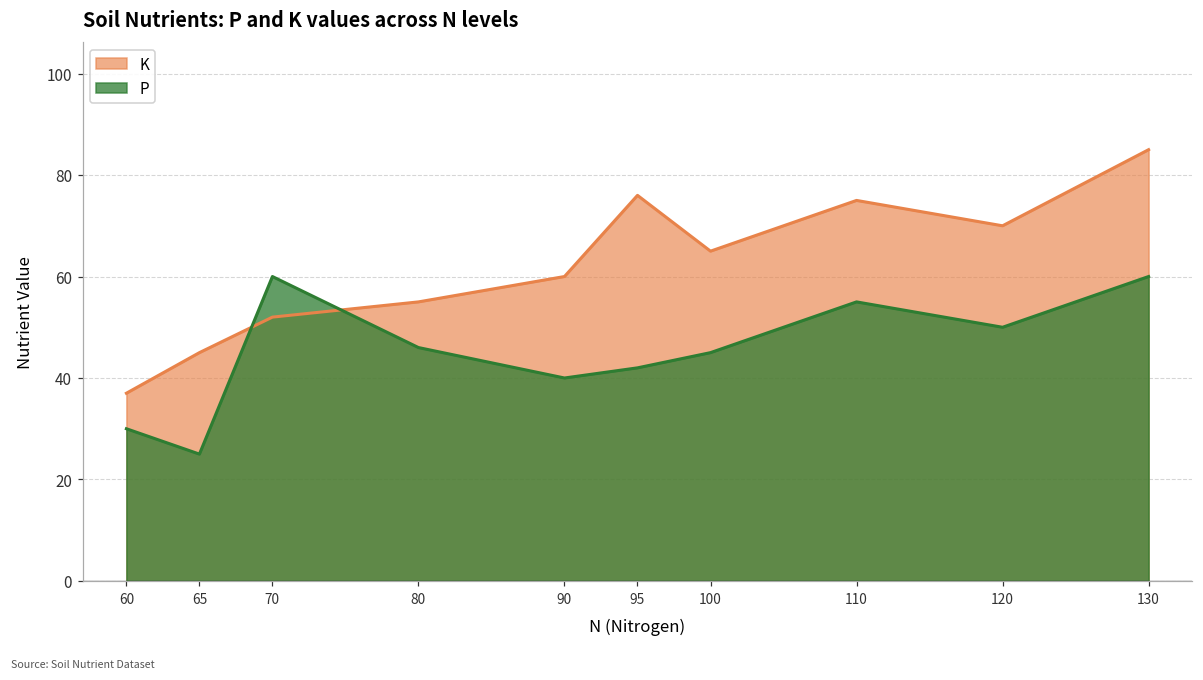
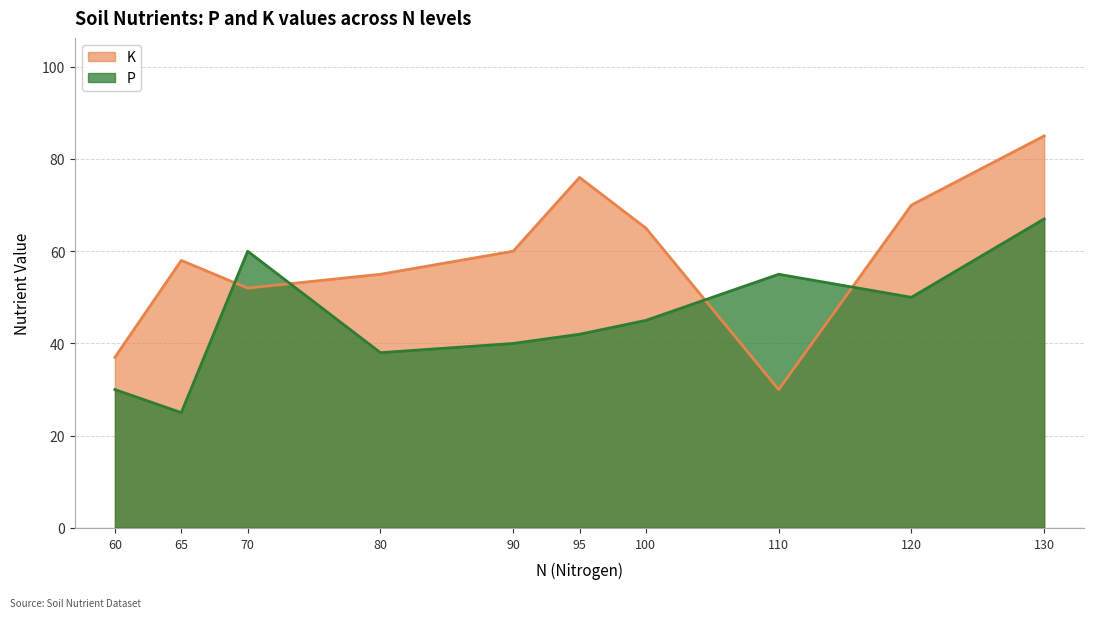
K, 65: 45 -> 58
P, 80: 46 -> 38
K, 110: 75 -> 30
P, 130: 60 -> 67
